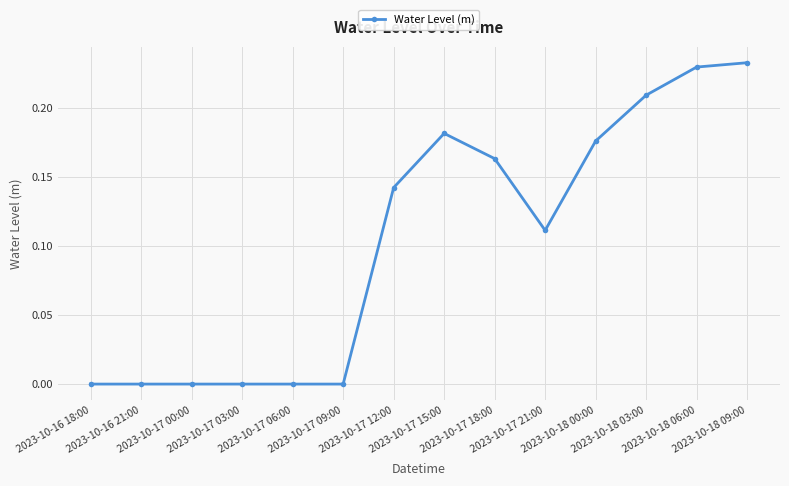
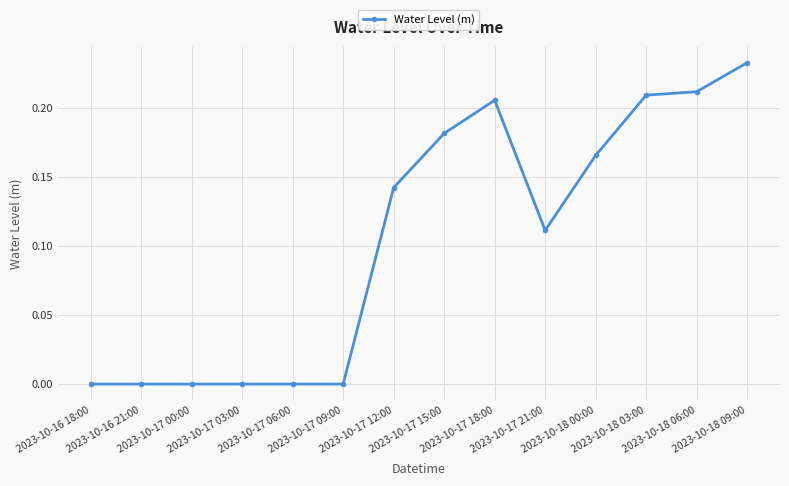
2023-10-17 18:00: 0.163 -> 0.205
2023-10-18 00:00: 0.176 -> 0.165
2023-10-18 06:00: 0.229 -> 0.212
